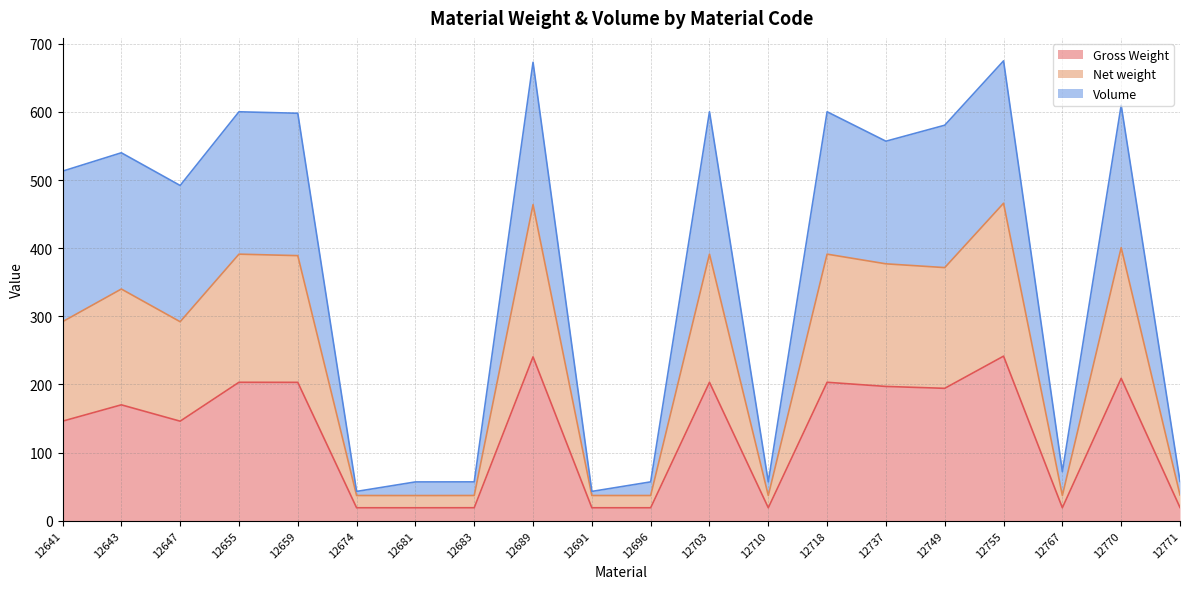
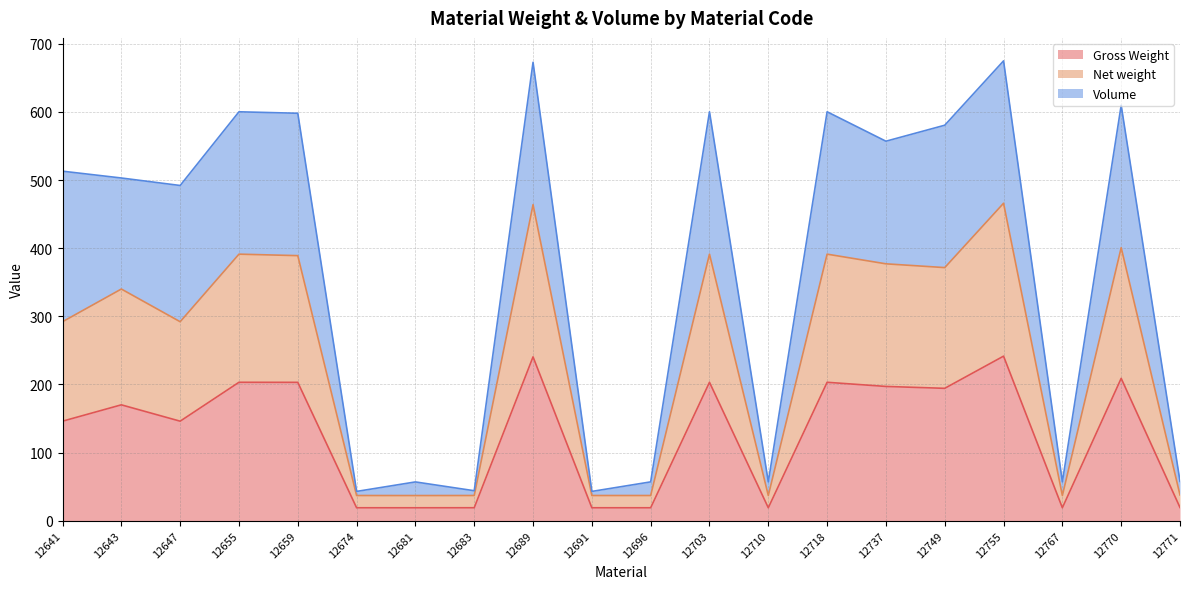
Volume, 12643: 200 -> 160
Volume, 12683: 20 -> 10
Volume, 12767: 40 -> 20
